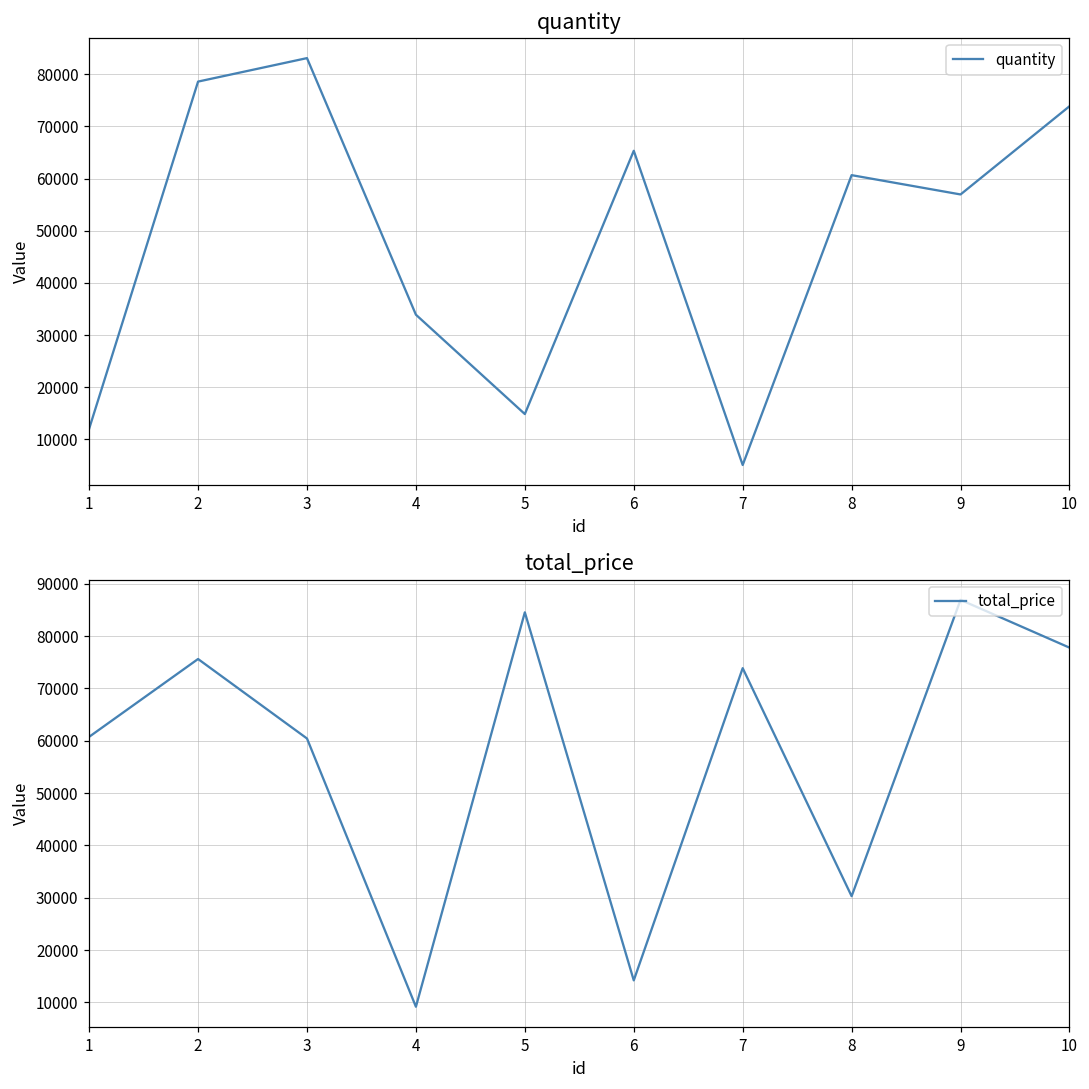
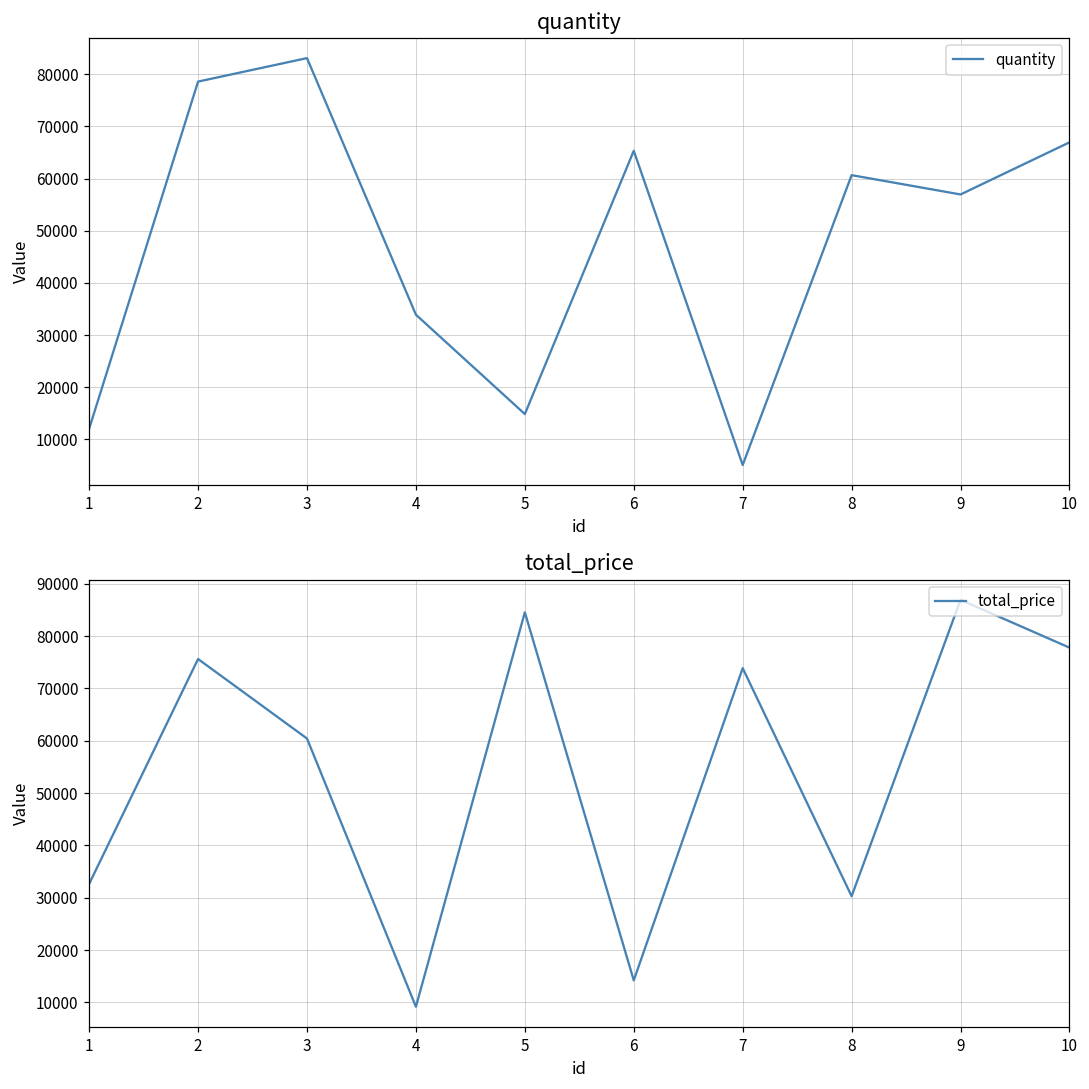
quantity, 10: 74000 -> 67000
total_price, 1: 61000 -> 33000
